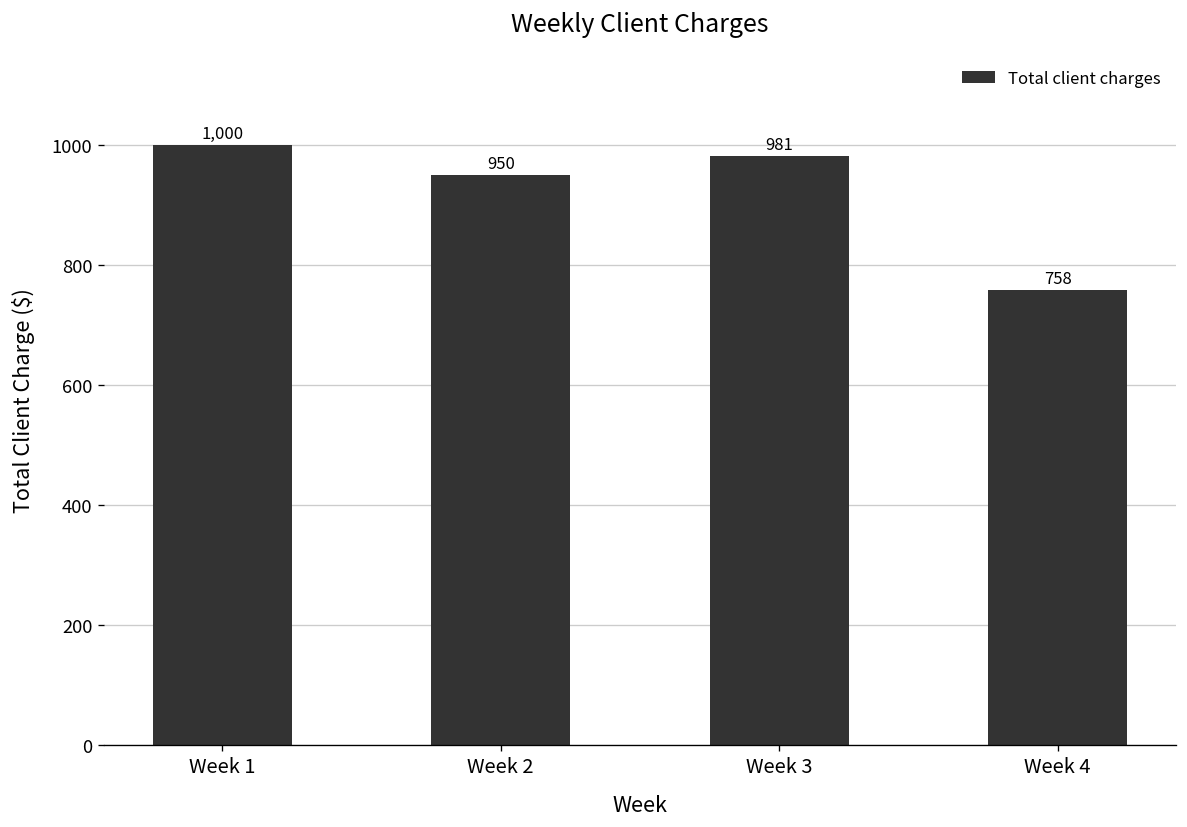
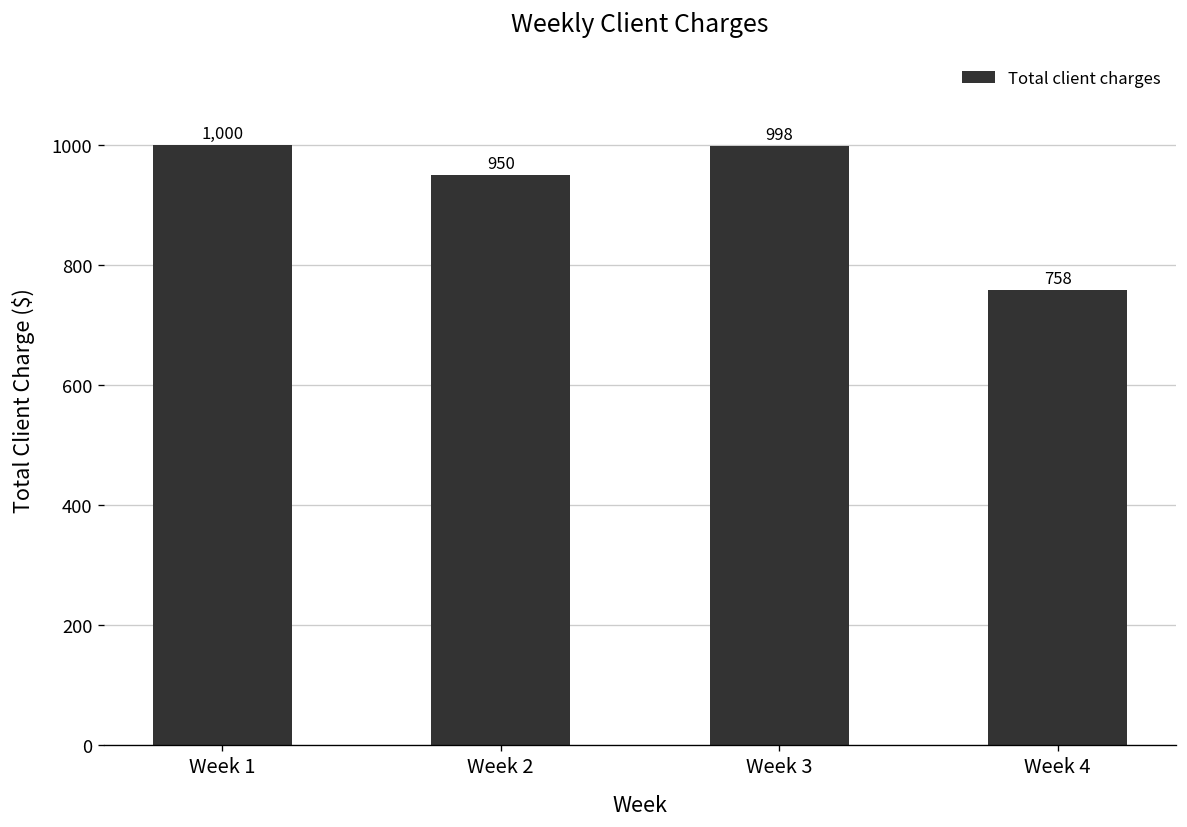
Week 3: 981 -> 998
